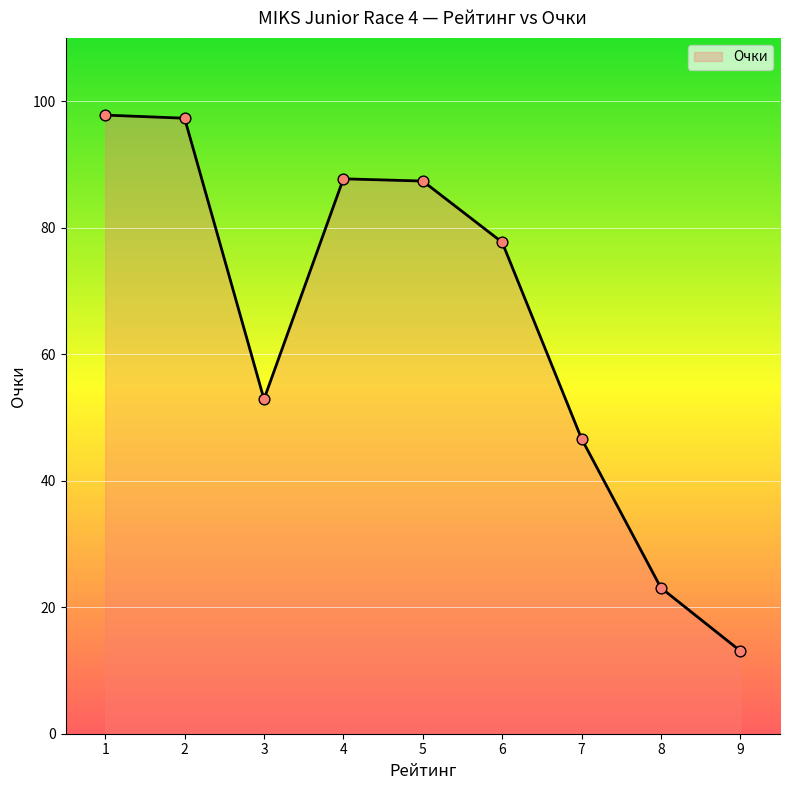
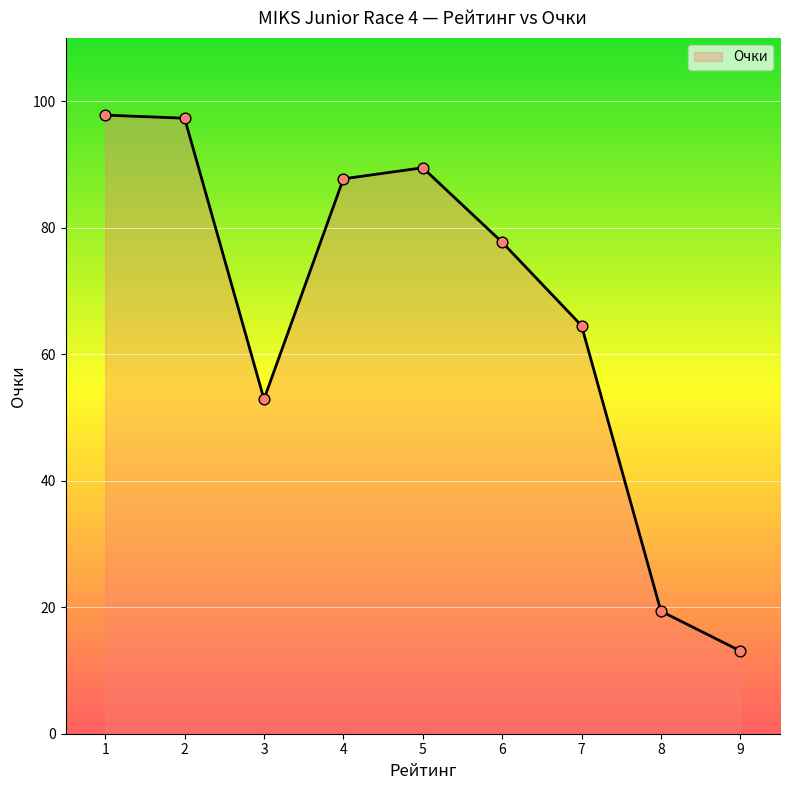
5: 87 -> 89
7: 47 -> 65
8: 23 -> 19
